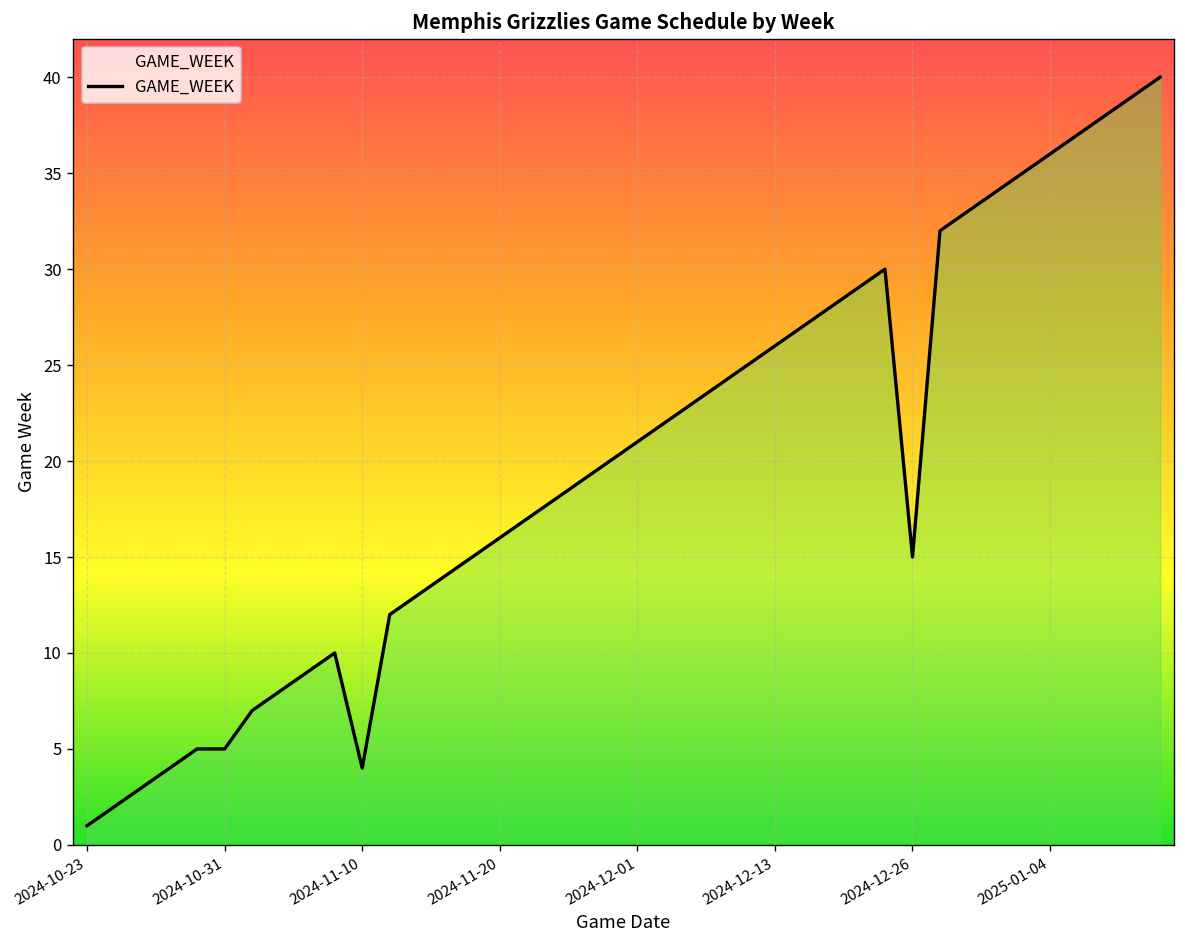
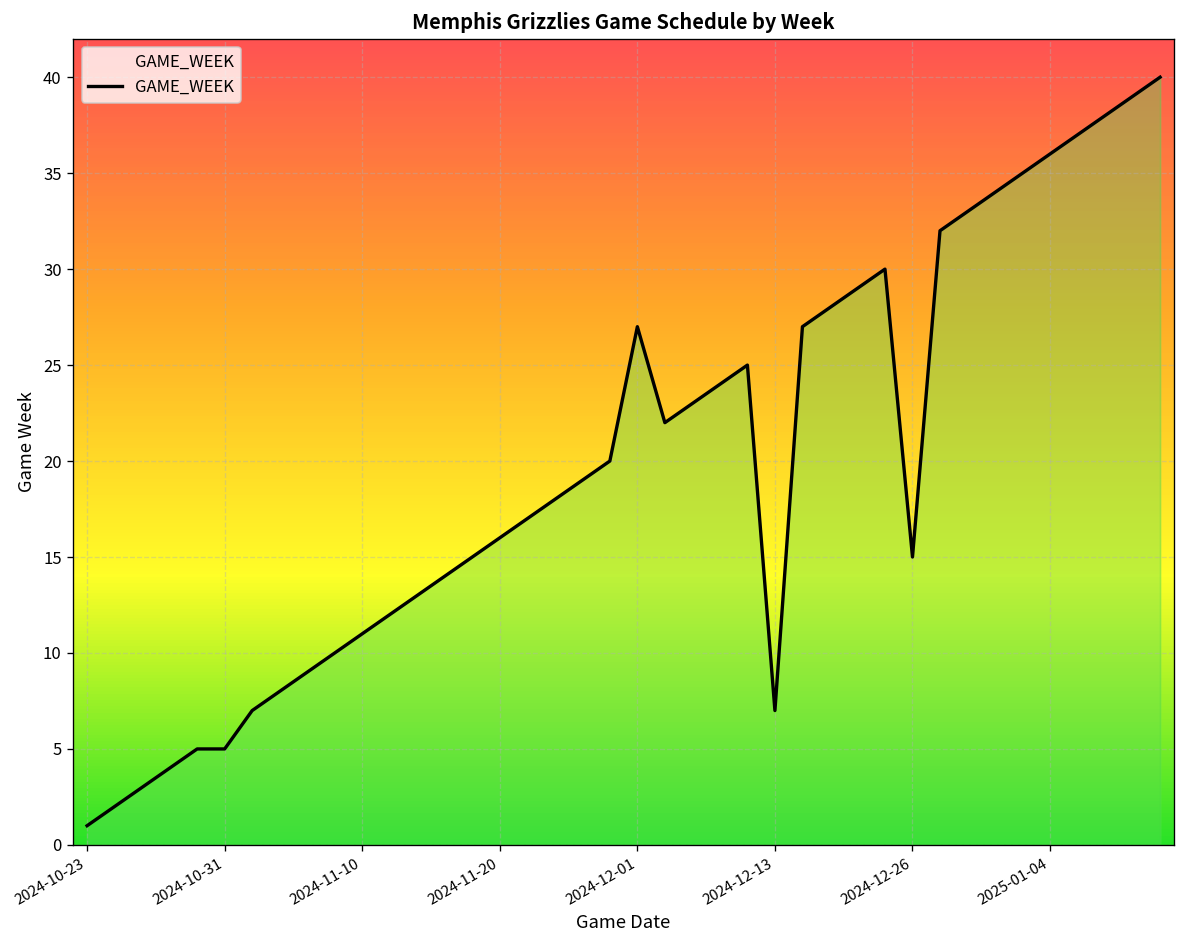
2024-11-10: 4 -> 11
2024-12-01: 21 -> 27
2024-12-13: 26 -> 7
